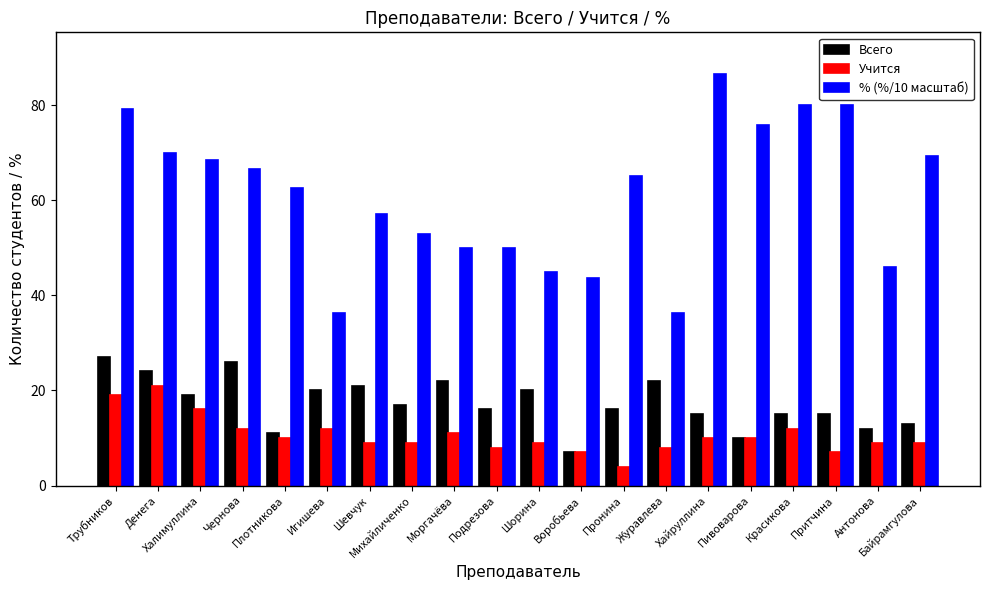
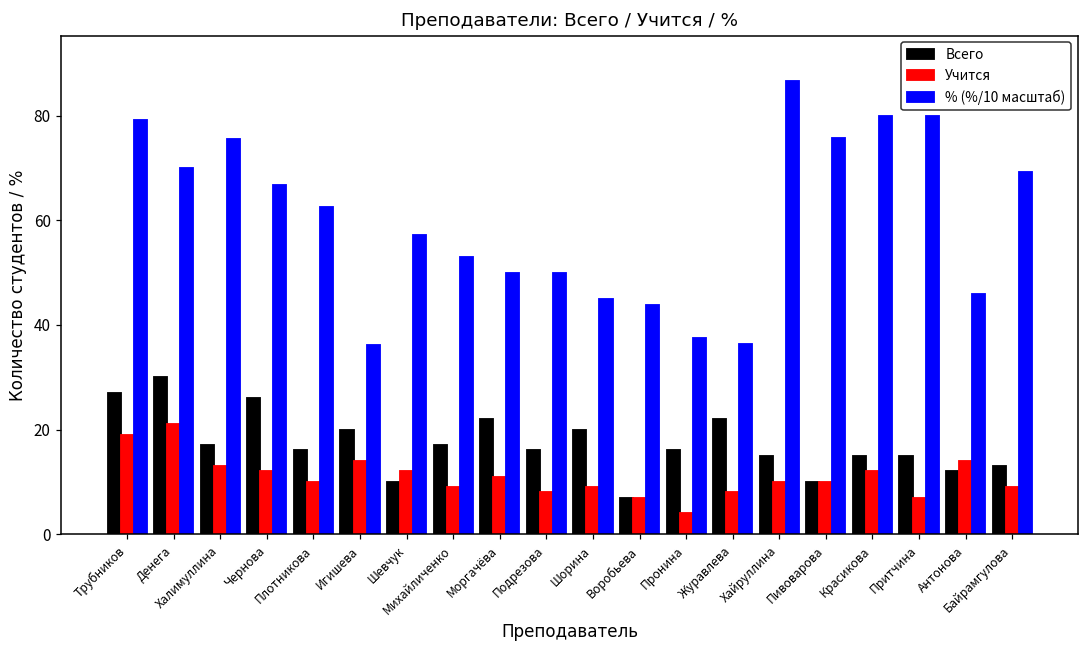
Всего, Денега: 24 -> 30
Всего, Халимуллина: 19 -> 17
Учится, Халимуллина: 16 -> 13
% (%/10 масштаб), Халимуллина: 68 -> 76
Всего, Плотникова: 11 -> 16
Учится, Игишева: 12 -> 14
Всего, Шевчук: 21 -> 10
Учится, Шевчук: 9 -> 12
% (%/10 масштаб), Пронина: 65 -> 38
Учится, Антонова: 9 -> 14
